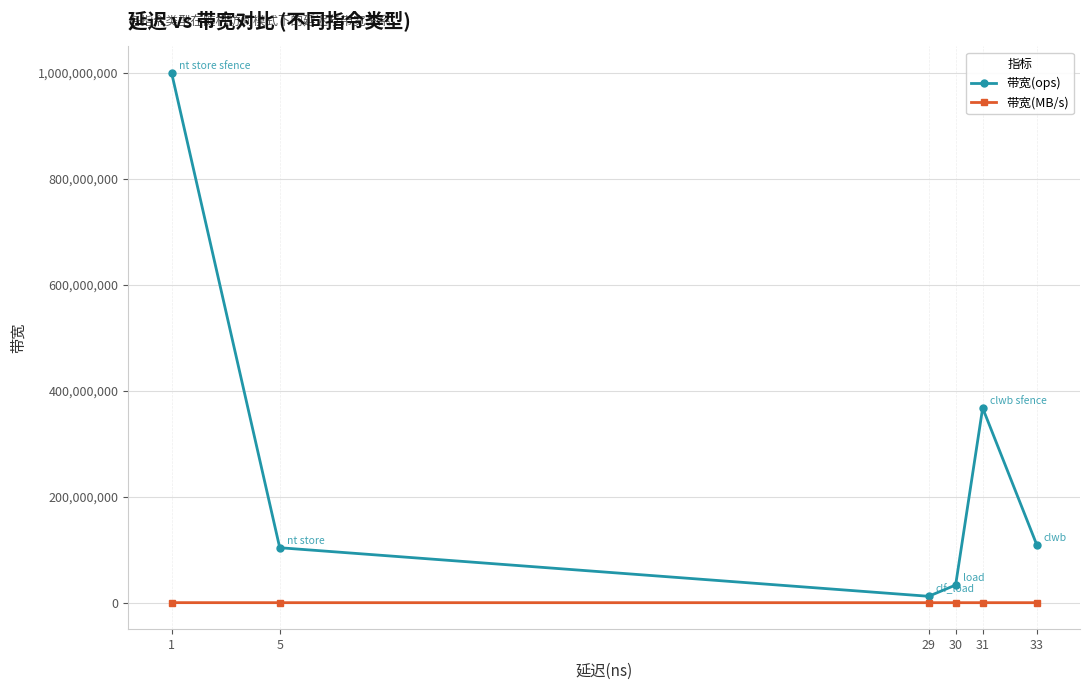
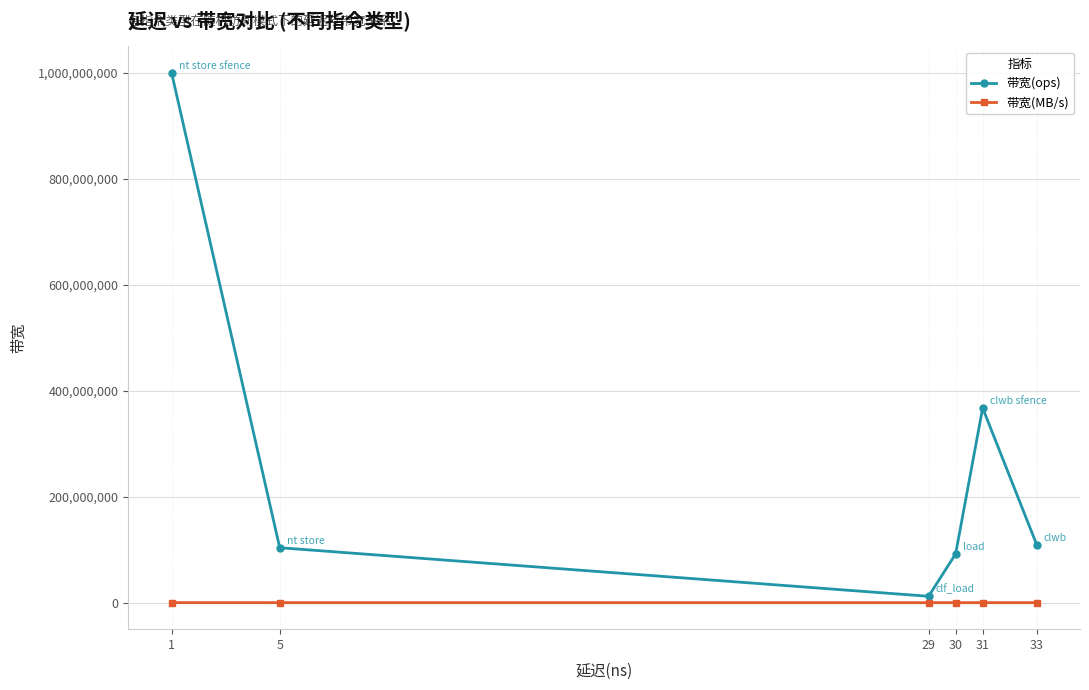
带宽(ops), 30: 30,000,000 -> 90,000,000
